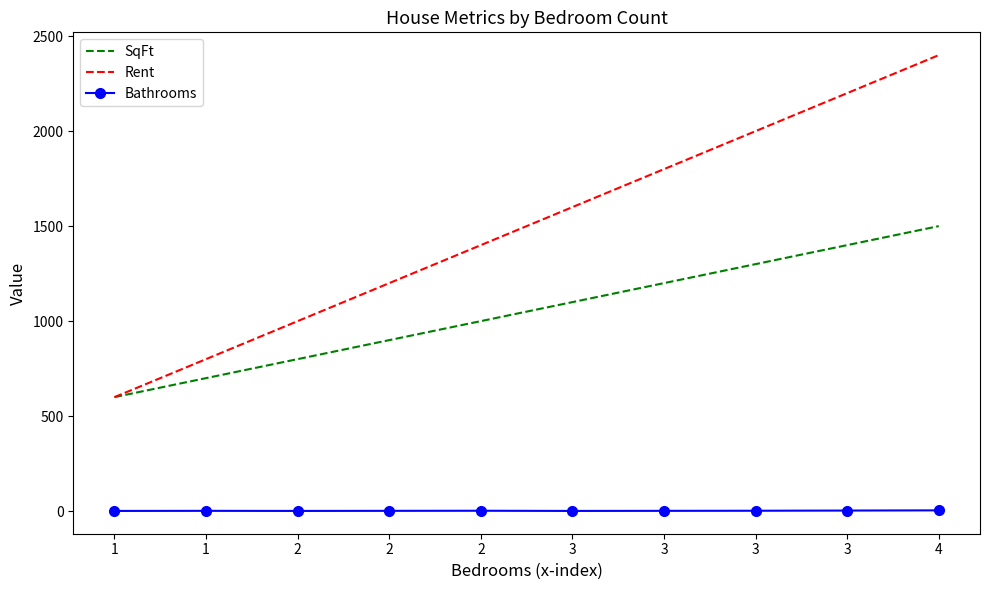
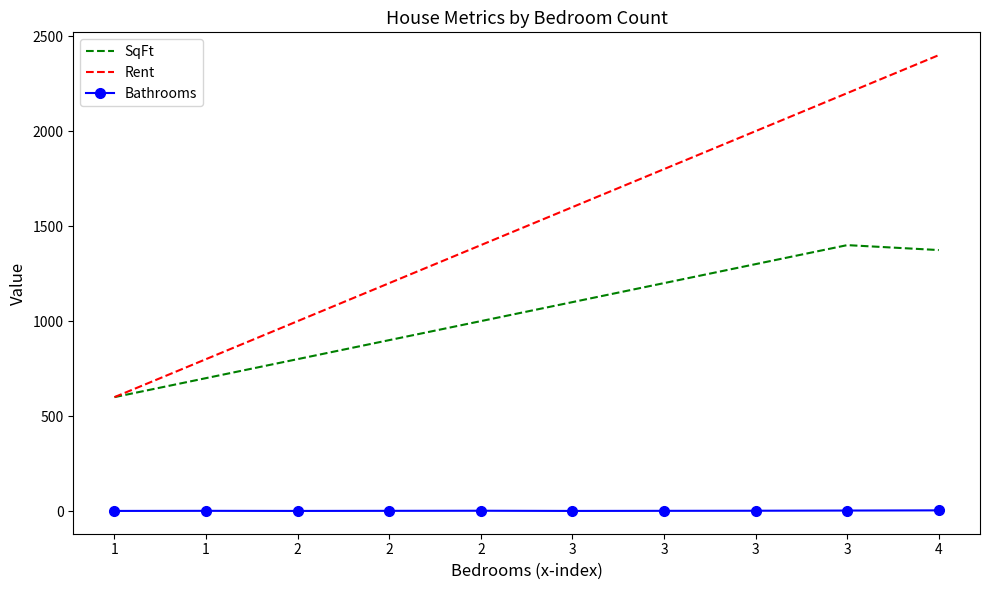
SqFt, 4: 1500 -> 1370
